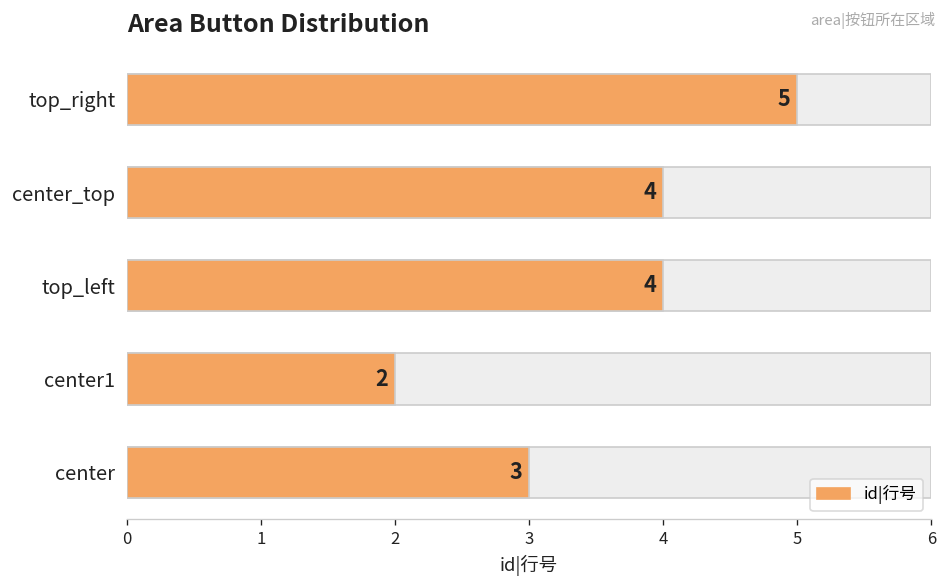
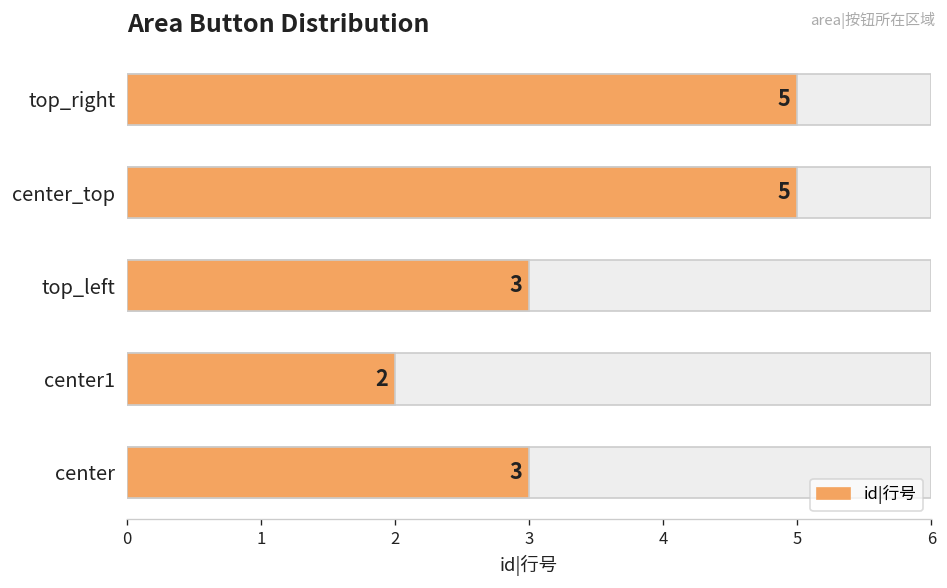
id|行号, center_top: 4 -> 5
id|行号, top_left: 4 -> 3
